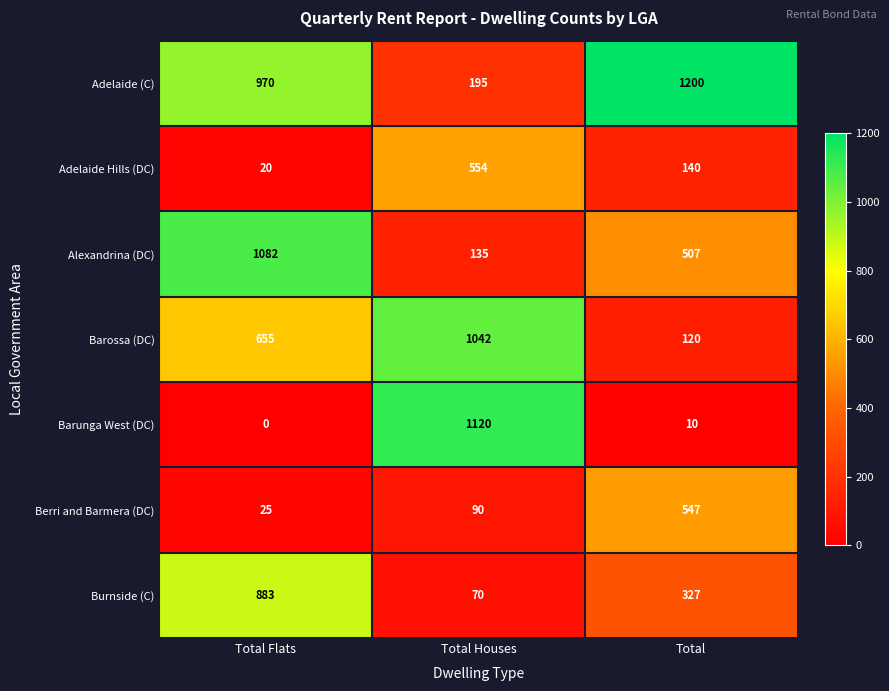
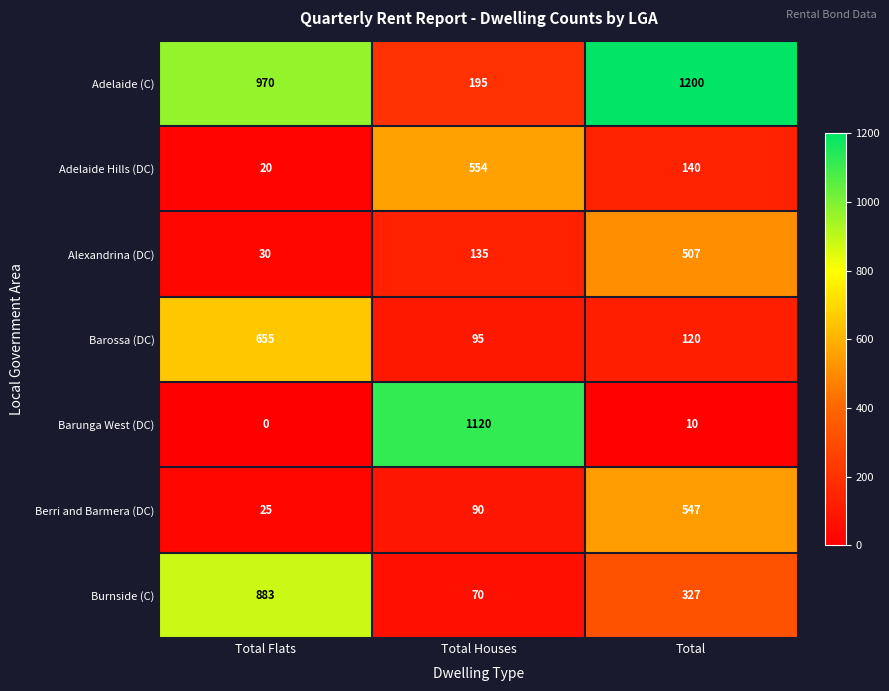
Alexandrina (DC), Total Flats: 1082 -> 30
Barossa (DC), Total Houses: 1042 -> 95
